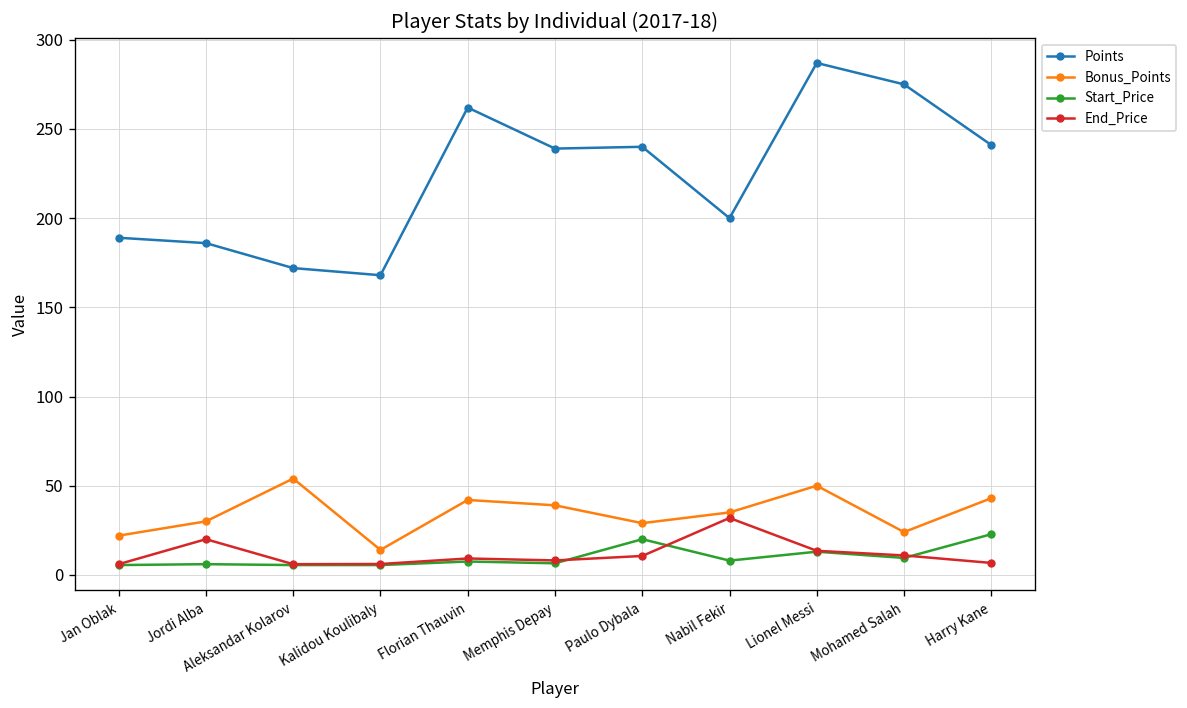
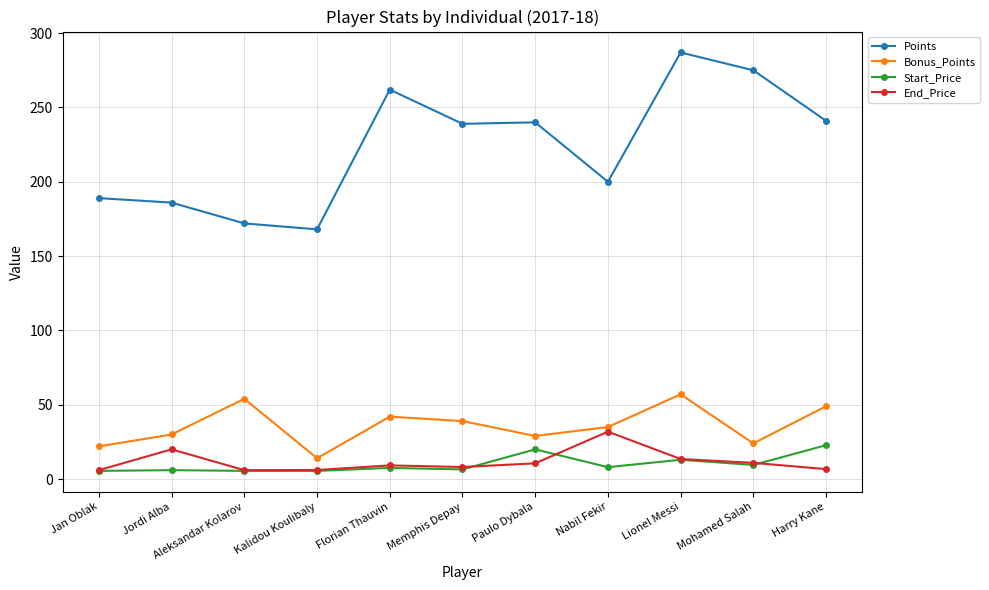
Bonus_Points, Lionel Messi: 50 -> 57
Bonus_Points, Harry Kane: 43 -> 49
